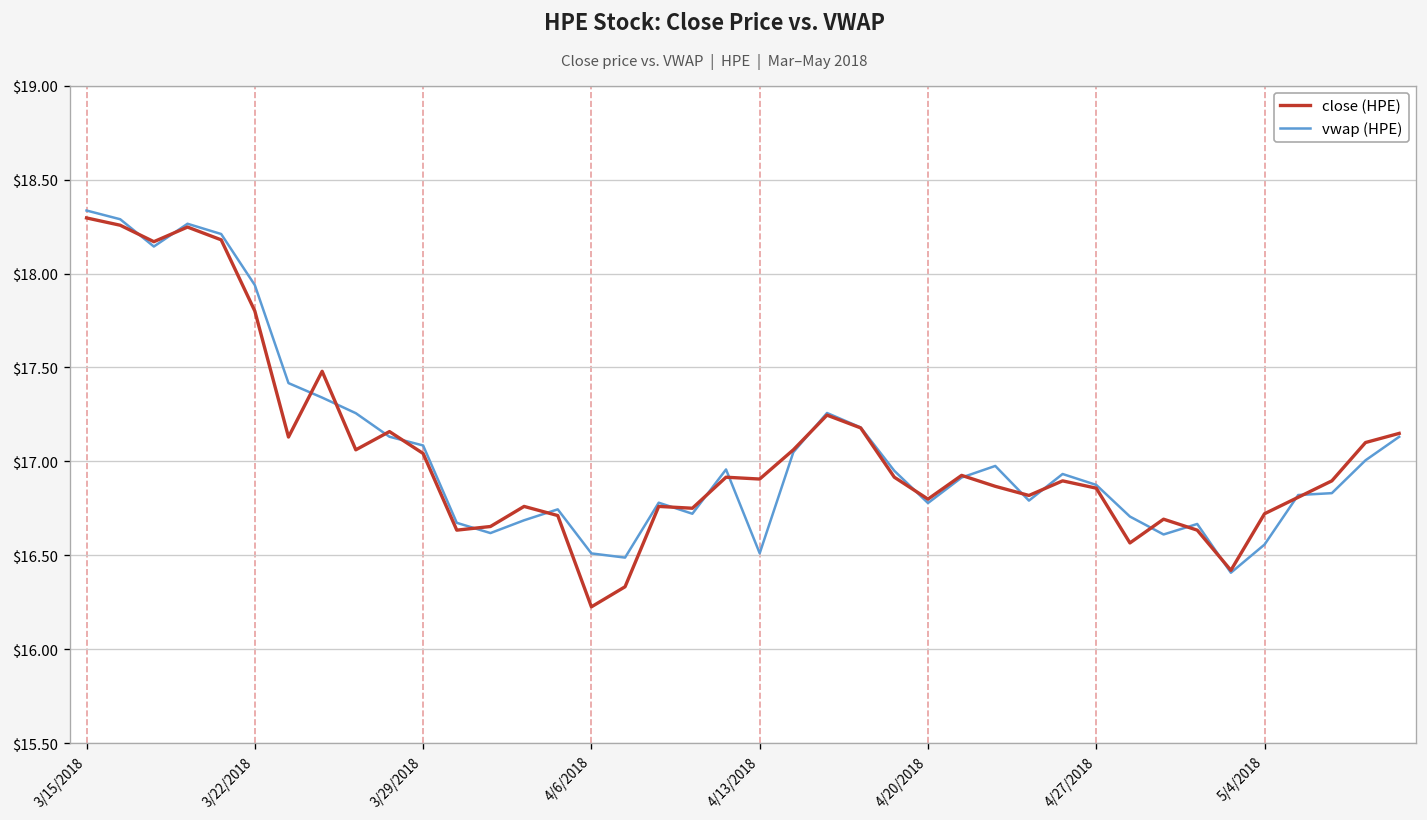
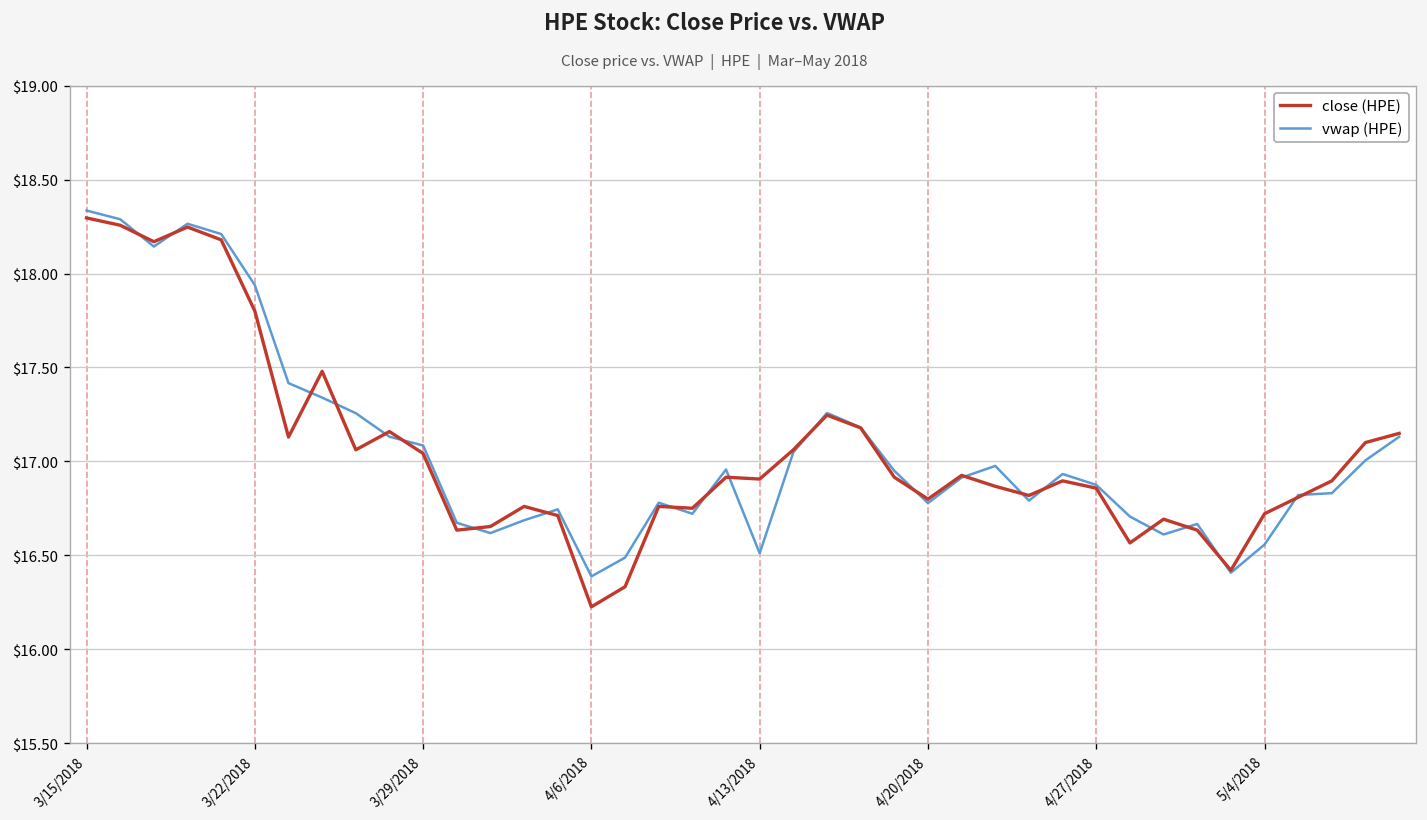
vwap (HPE), 4/6/2018: $16.51 -> $16.39
